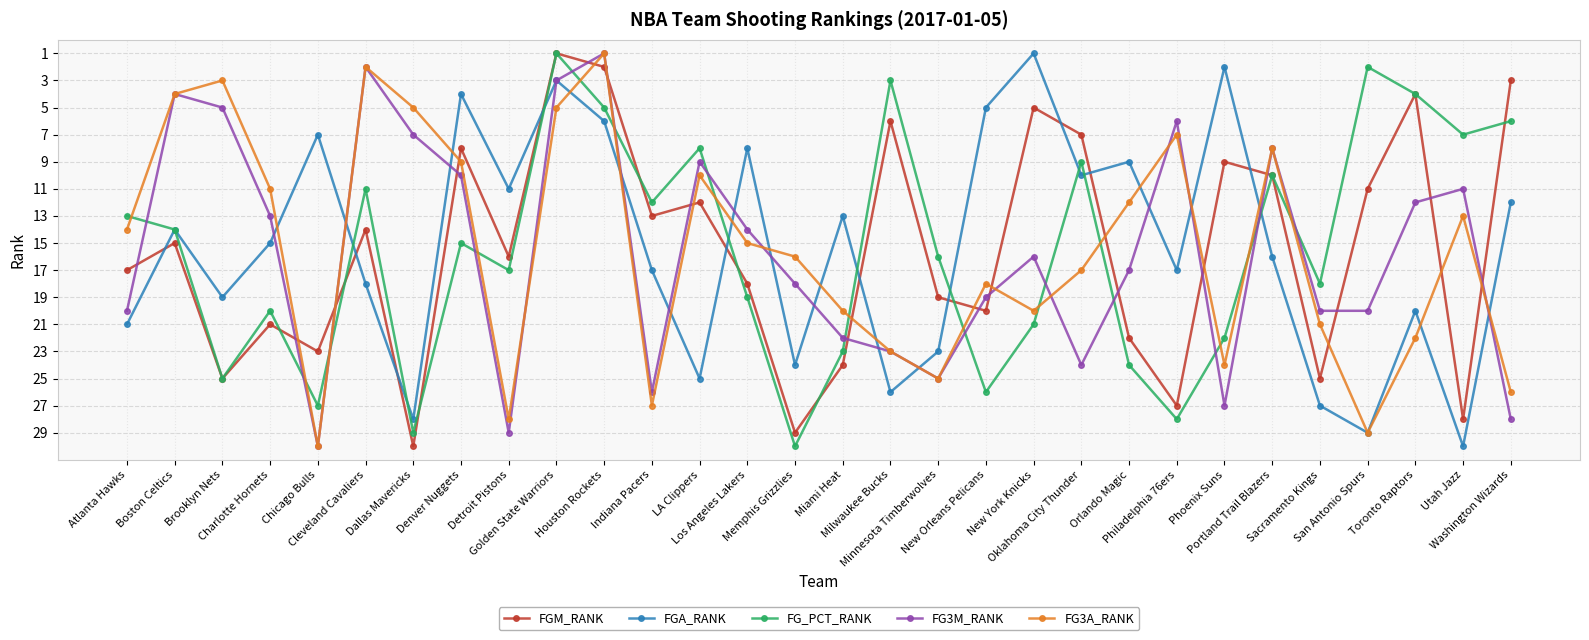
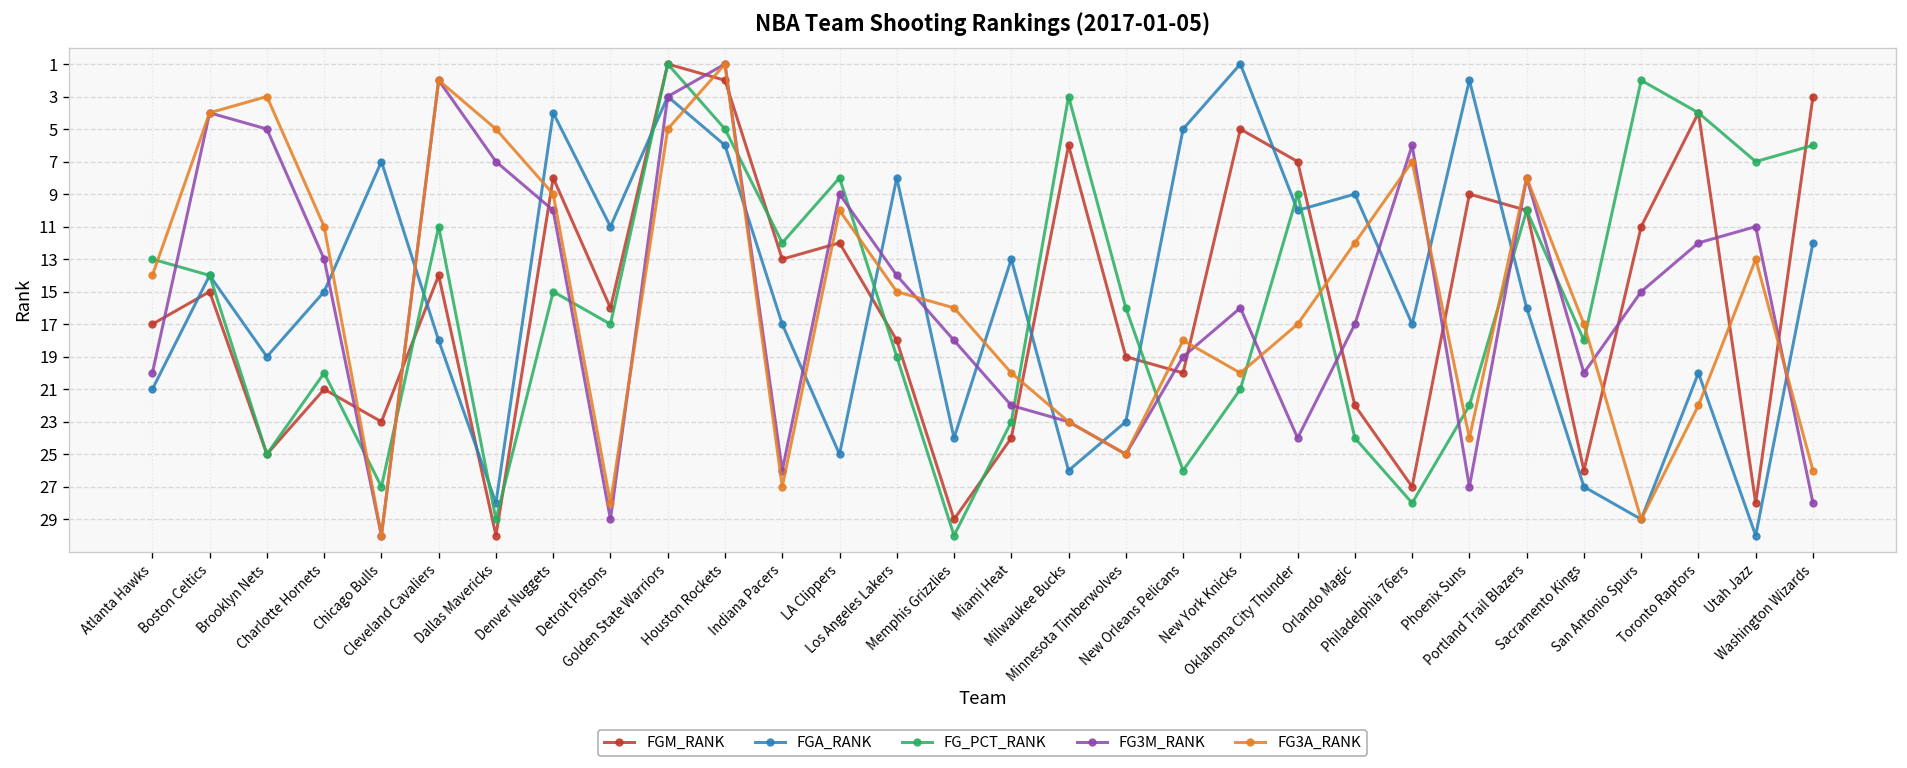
FGM_RANK, Sacramento Kings: 25 -> 26
FG3A_RANK, Sacramento Kings: 21 -> 17
FG3M_RANK, San Antonio Spurs: 20 -> 15
